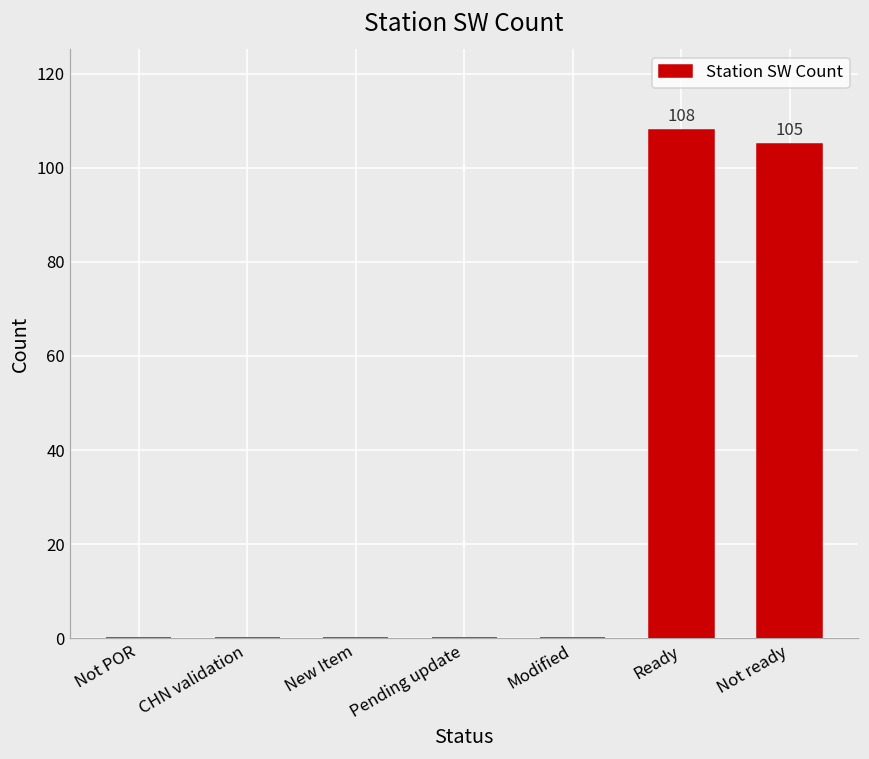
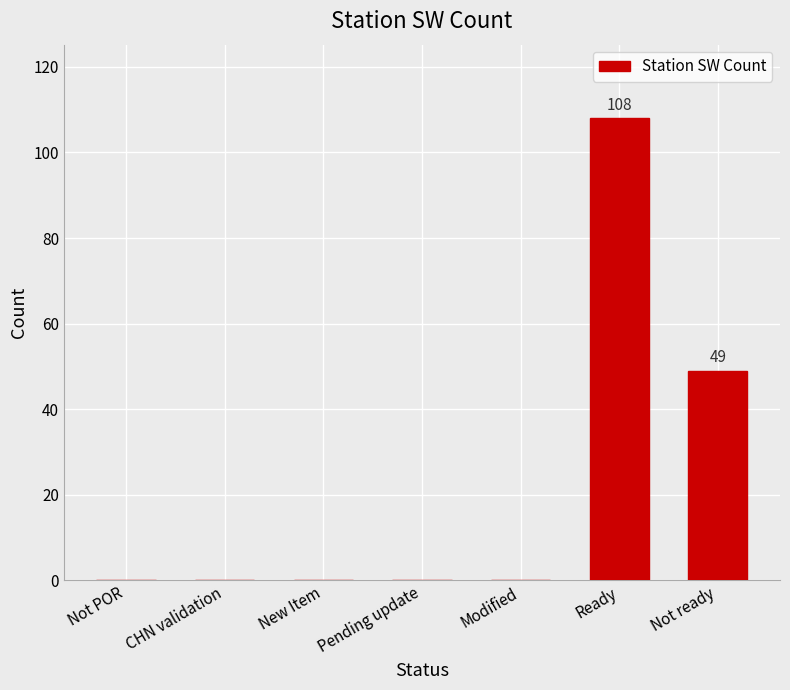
Not ready: 105 -> 49
